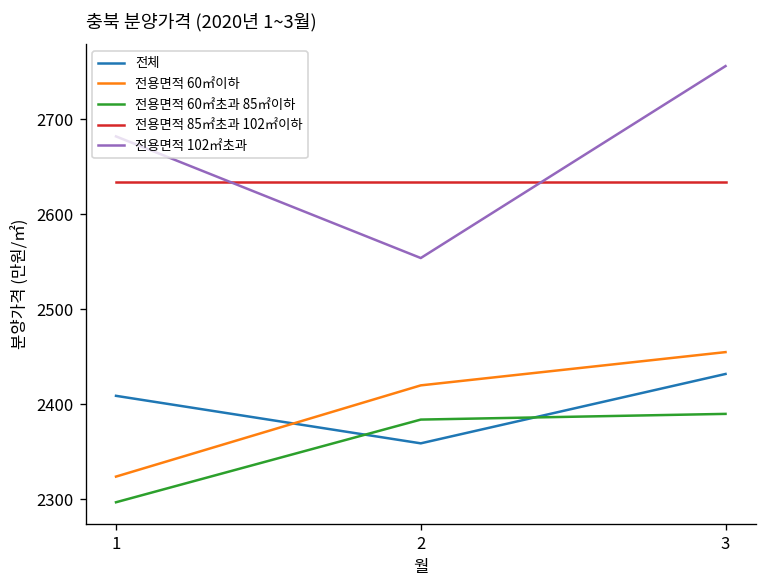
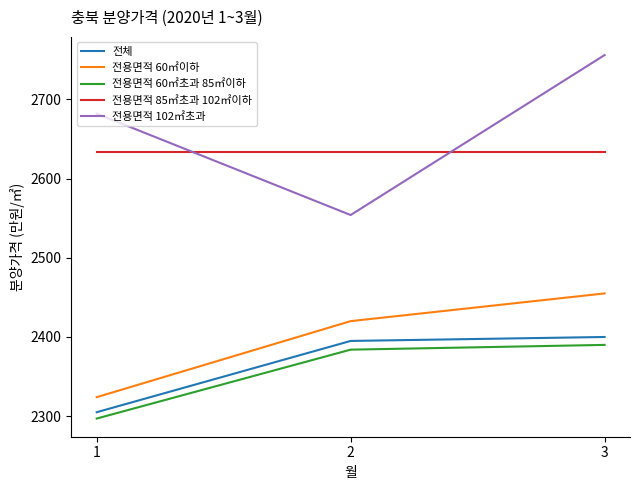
전체, 1: 2410 -> 2310
전체, 2: 2360 -> 2400
전체, 3: 2430 -> 2400
